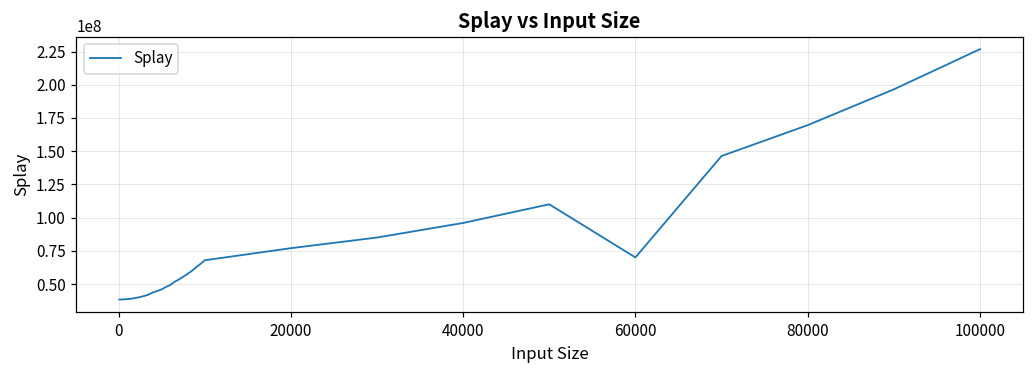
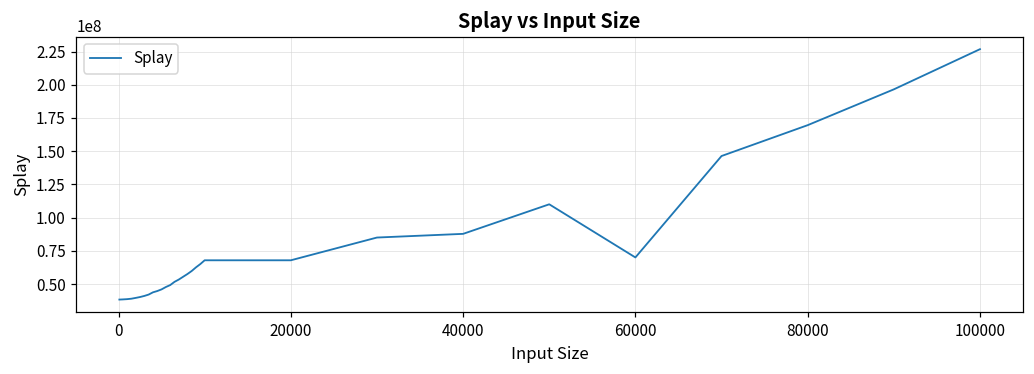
20000: 77000000 -> 68000000
40000: 96000000 -> 88000000
